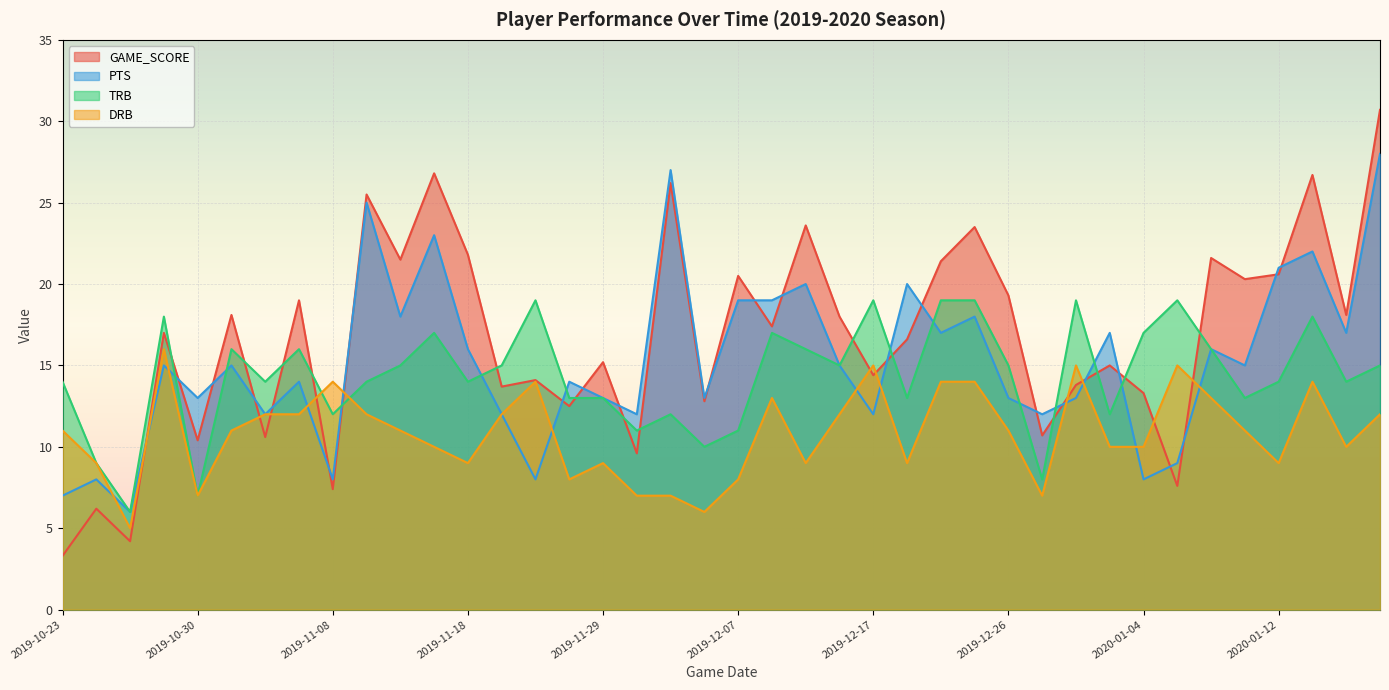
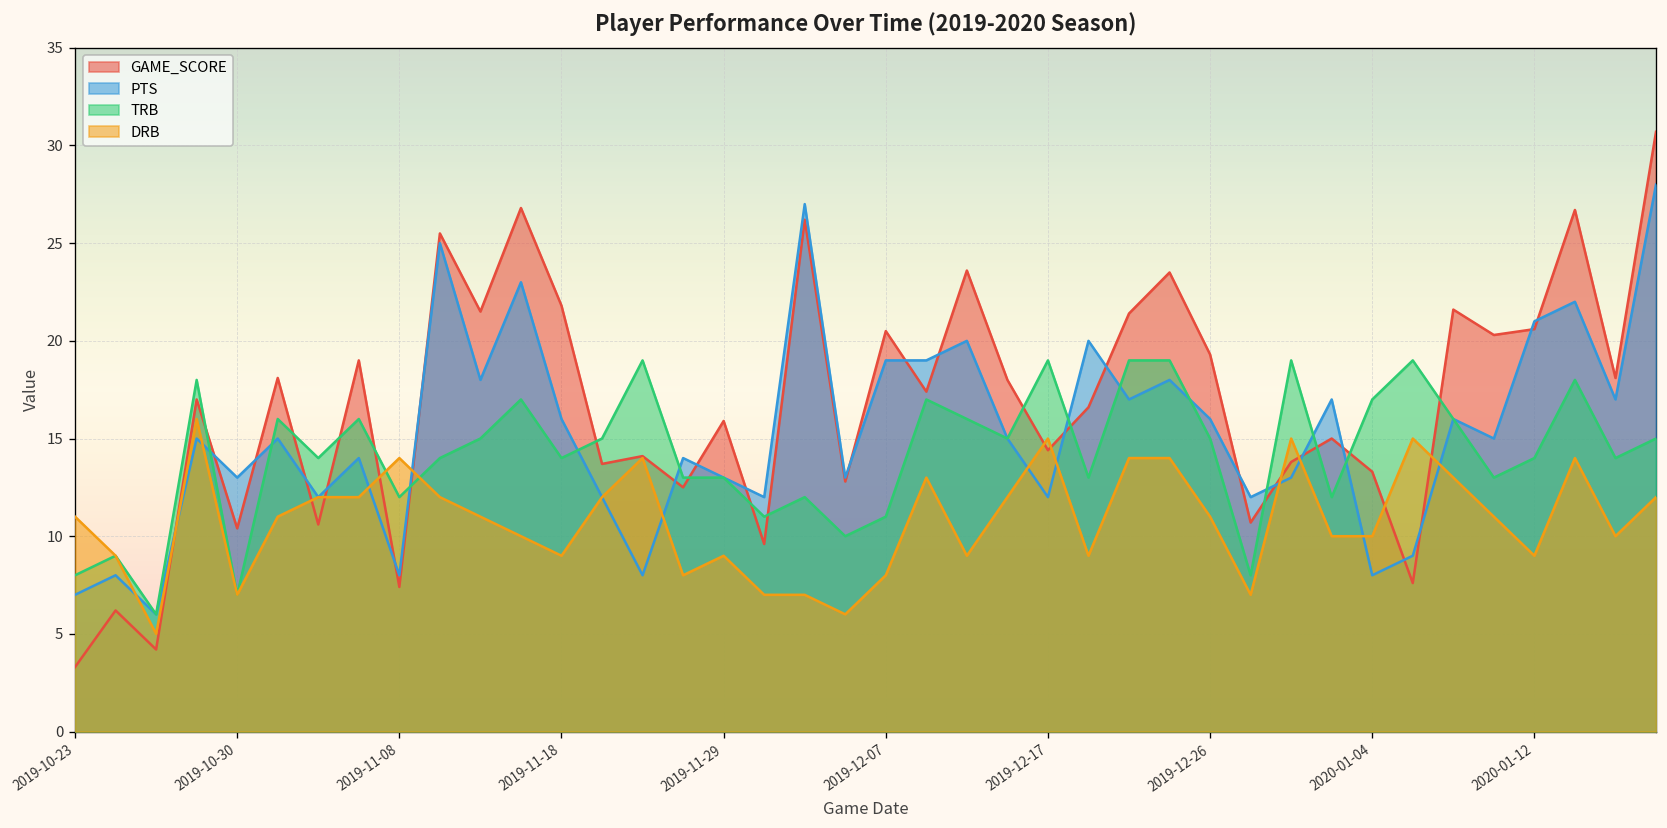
TRB, 2019-10-23: 14 -> 8
GAME_SCORE, 2019-11-29: 15.2 -> 15.9
PTS, 2019-12-26: 13 -> 16
